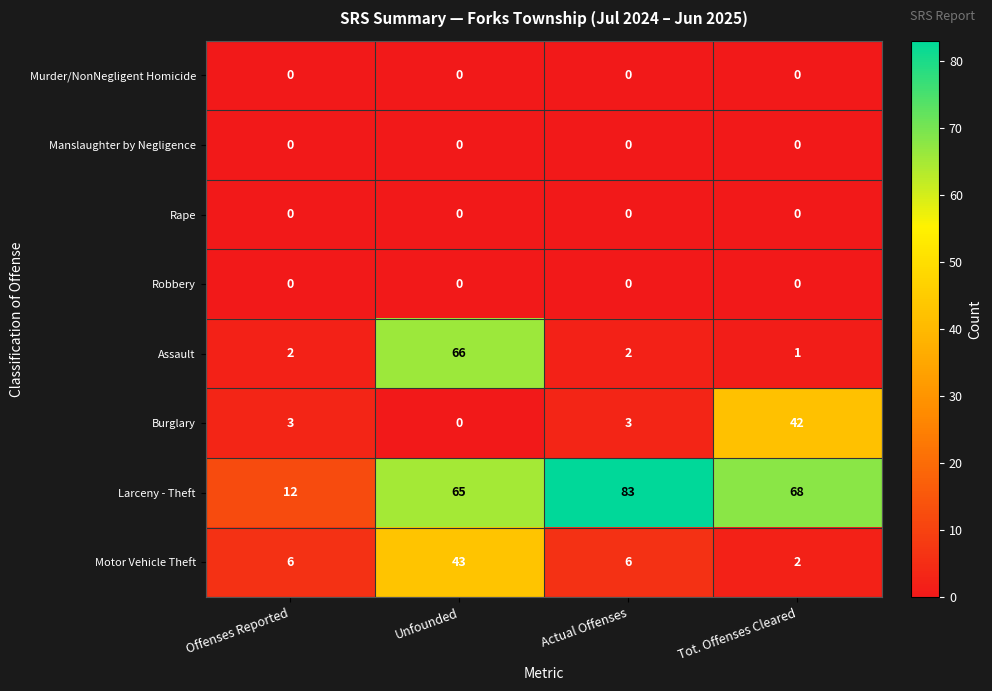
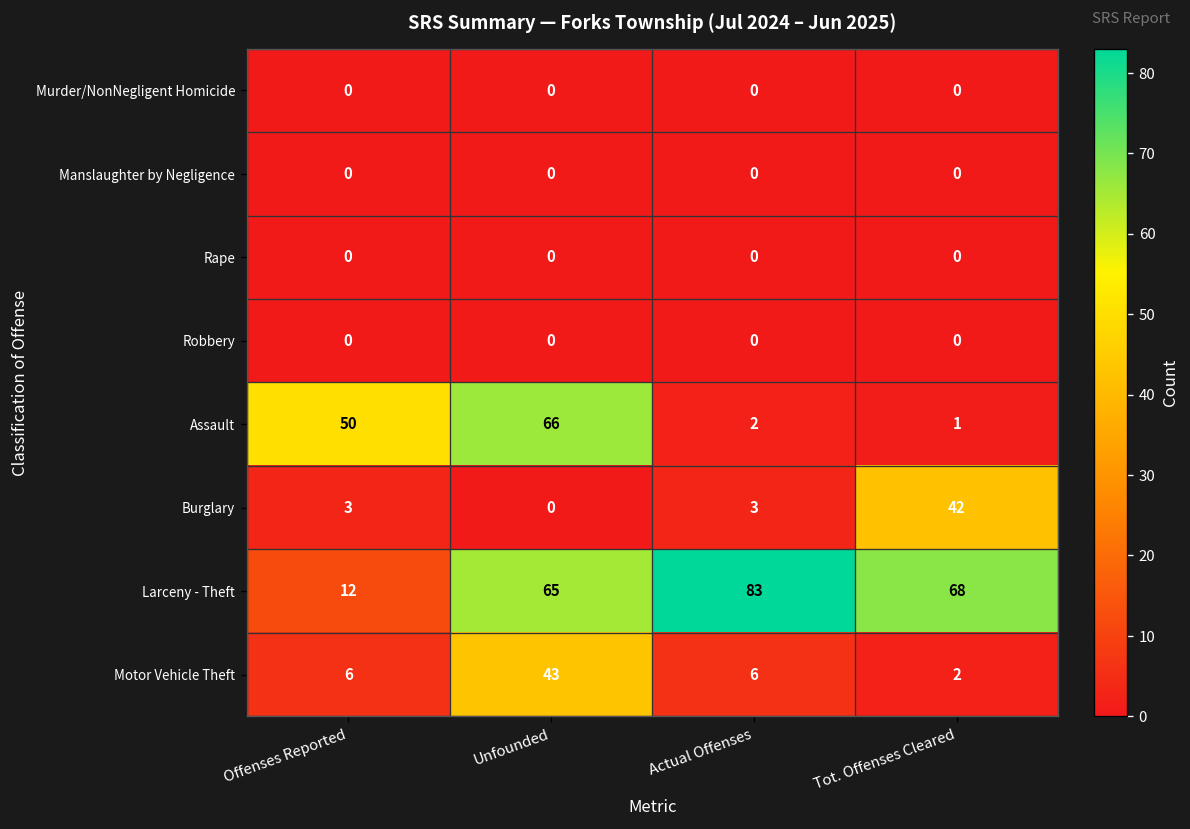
Assault, Offenses Reported: 2 -> 50
